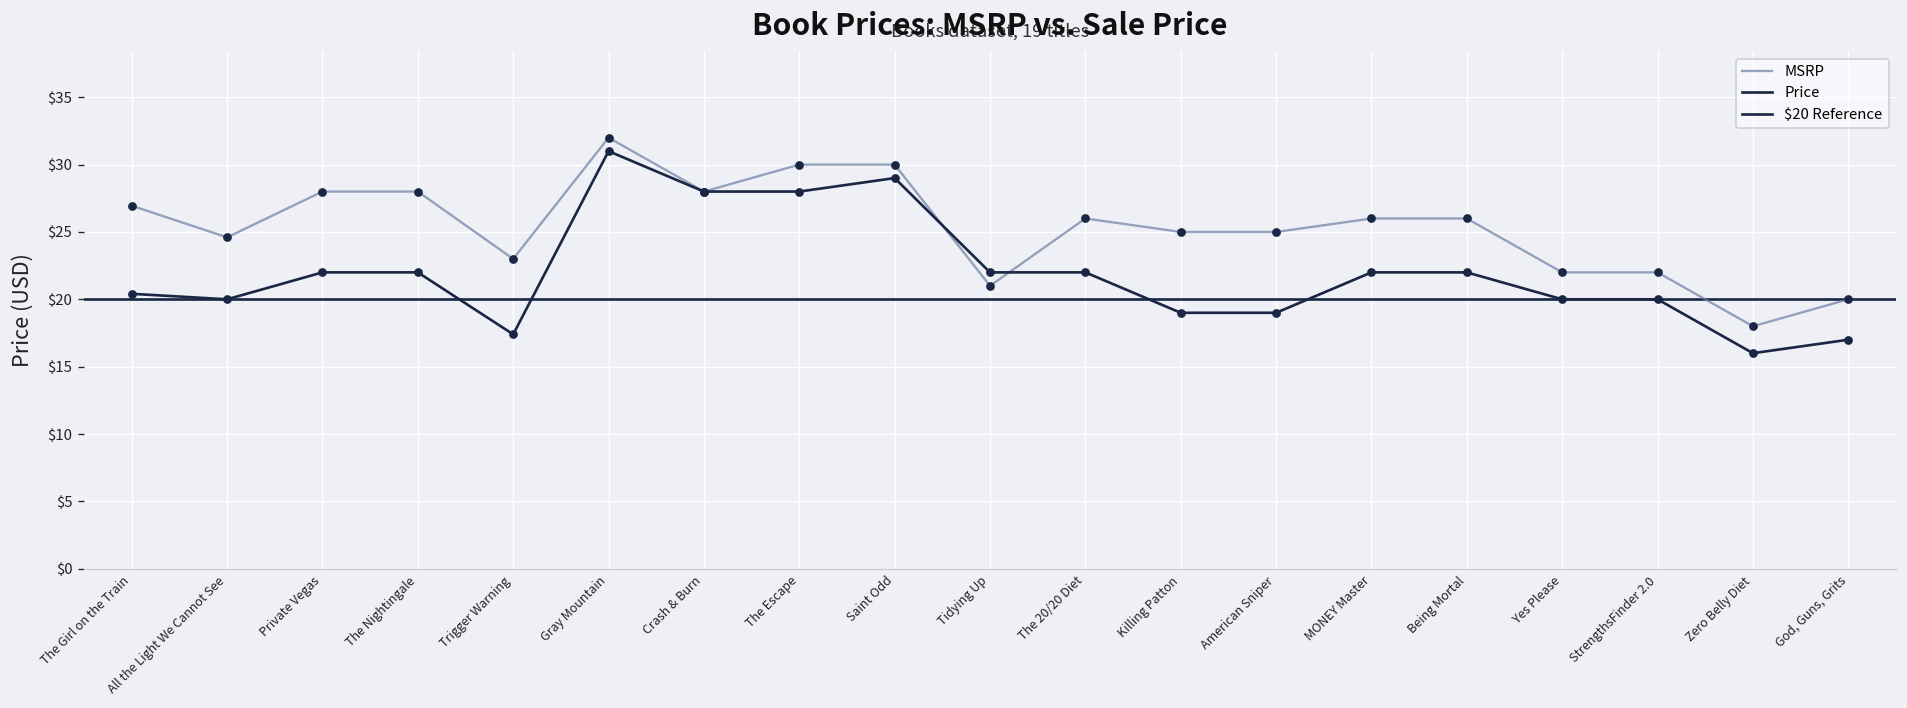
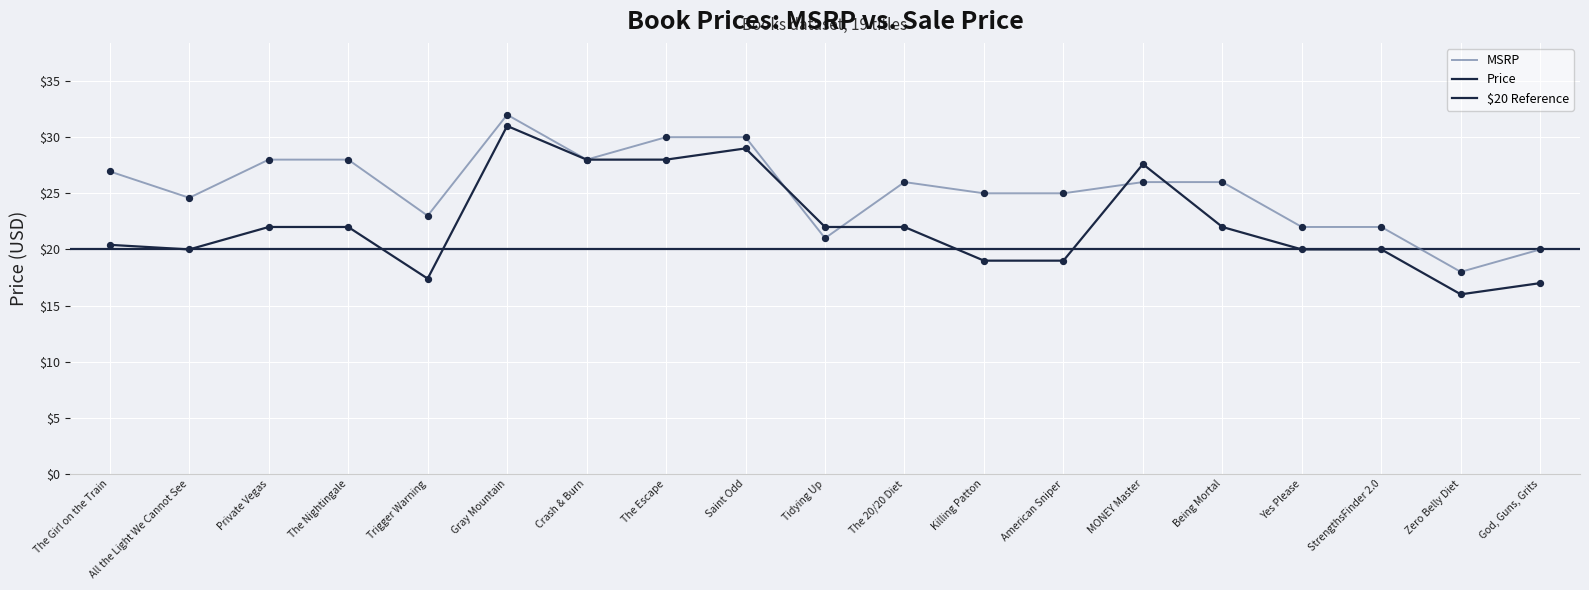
Price, MONEY Master: $22.0 -> $27.6
